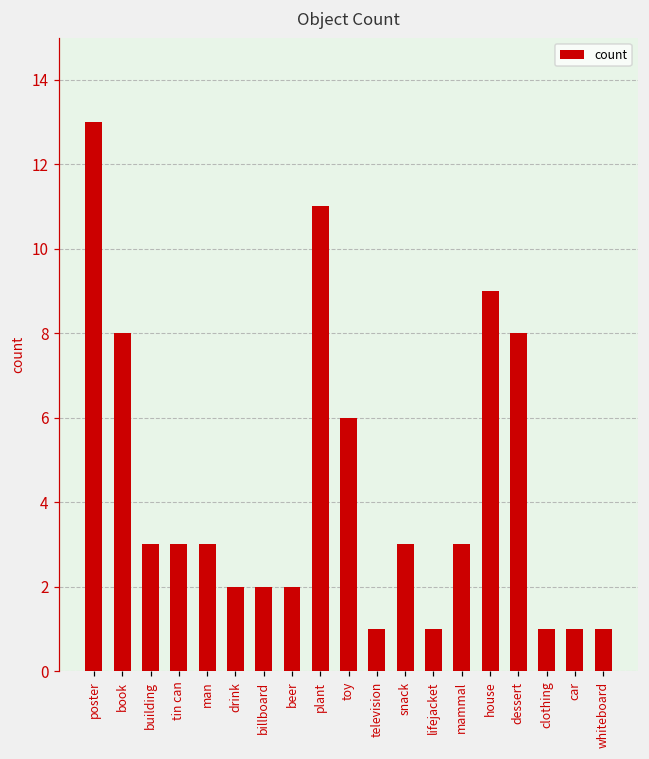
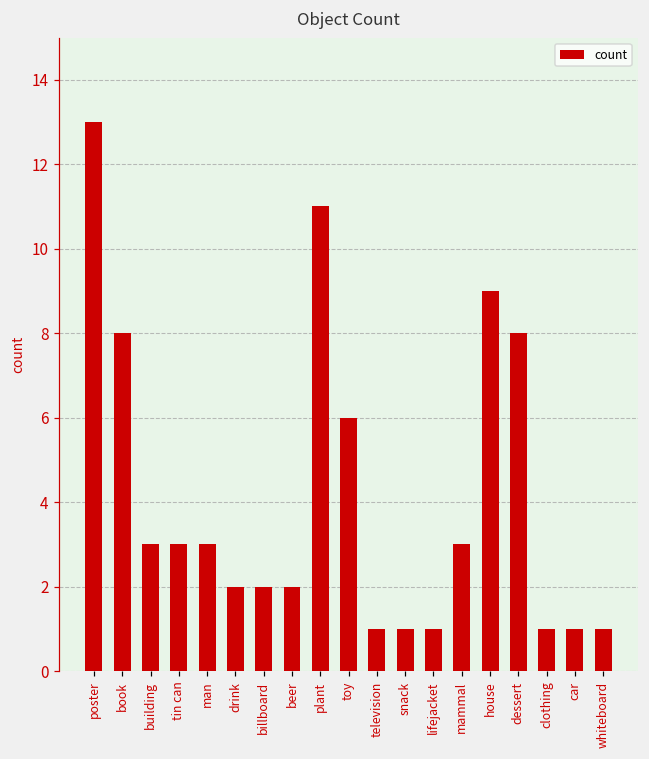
snack: 3 -> 1
